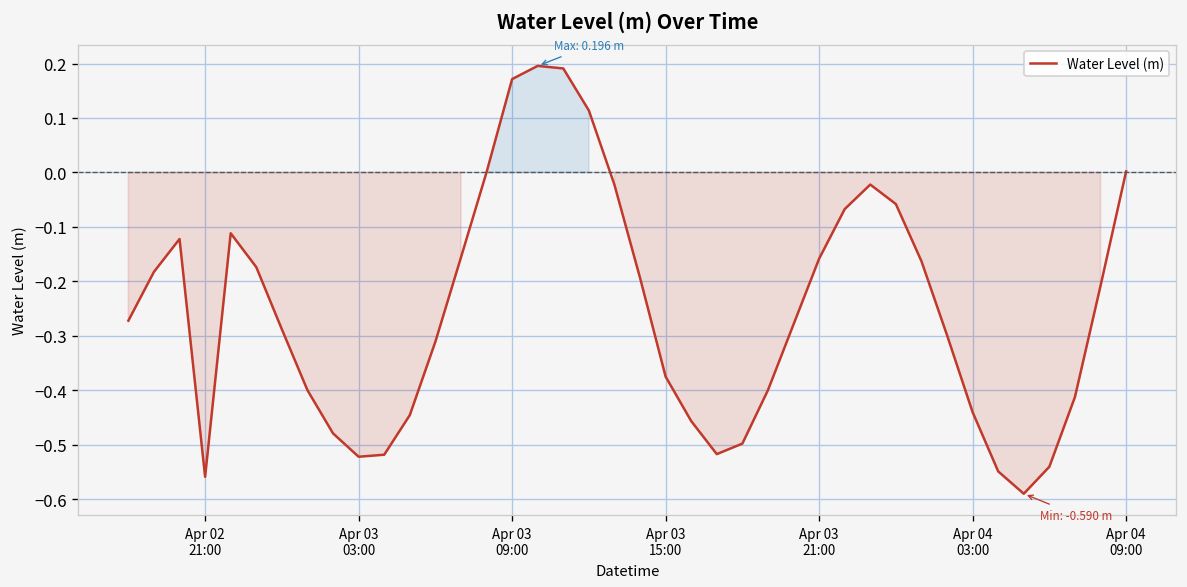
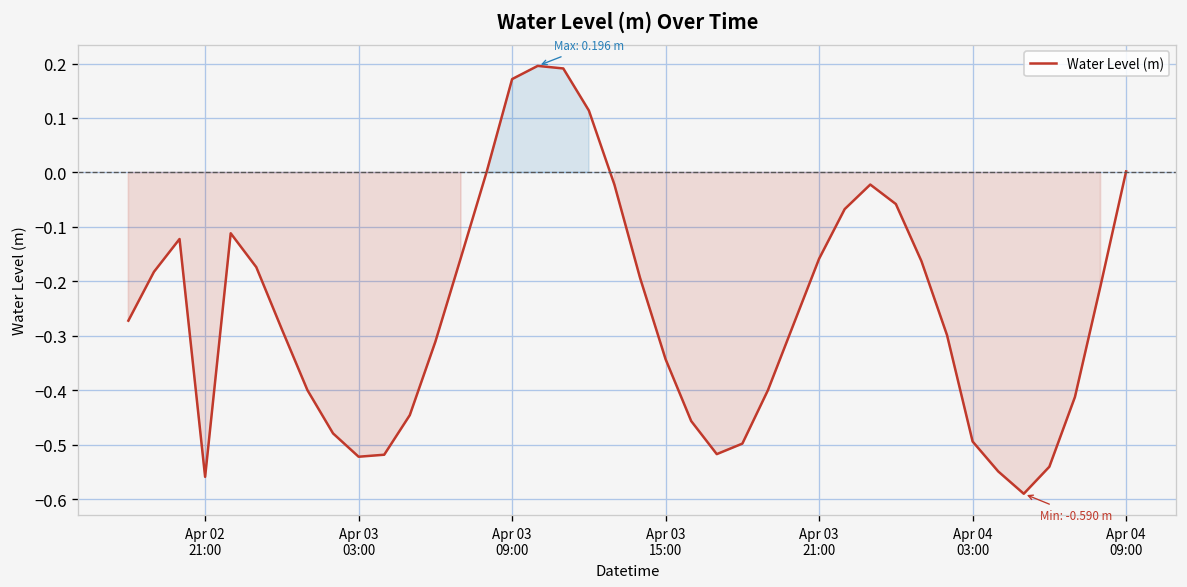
Apr 03 15:00: -0.38 -> -0.34
Apr 04 03:00: -0.44 -> -0.49
